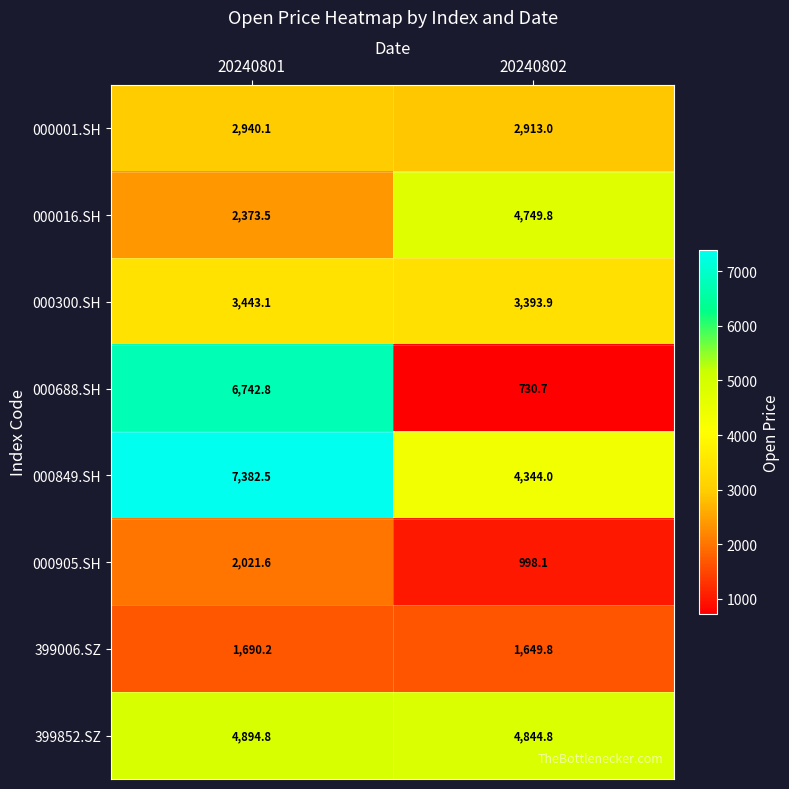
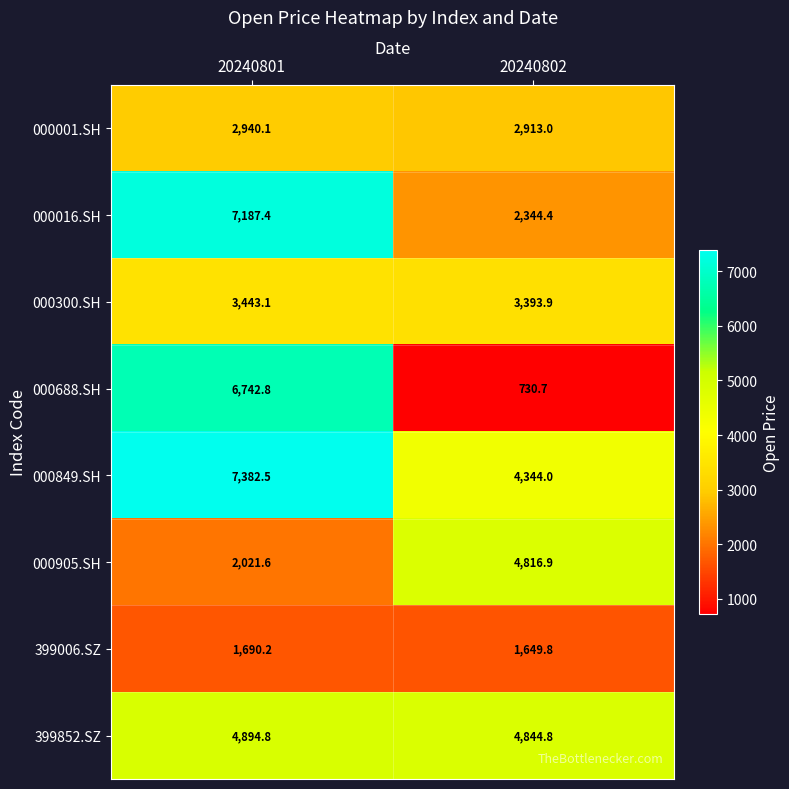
000016.SH, 20240801: 2,373.5 -> 7,187.4
000016.SH, 20240802: 4,749.8 -> 2,344.4
000905.SH, 20240802: 998.1 -> 4,816.9
